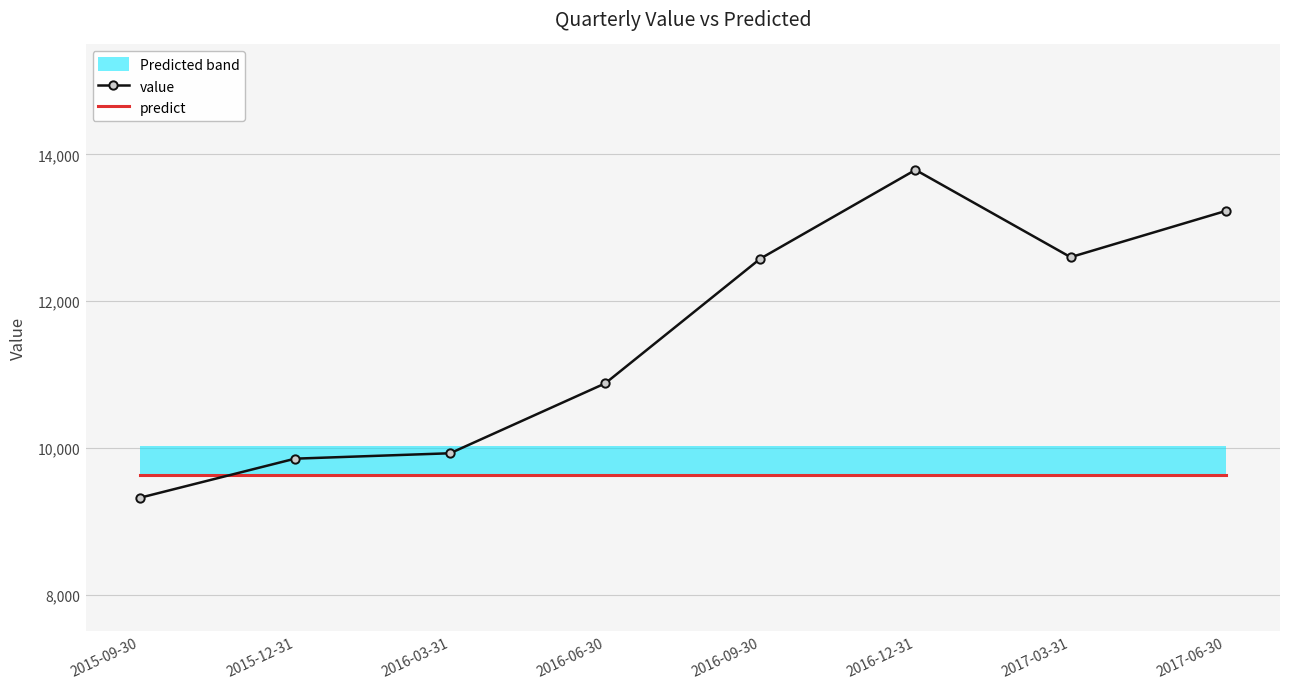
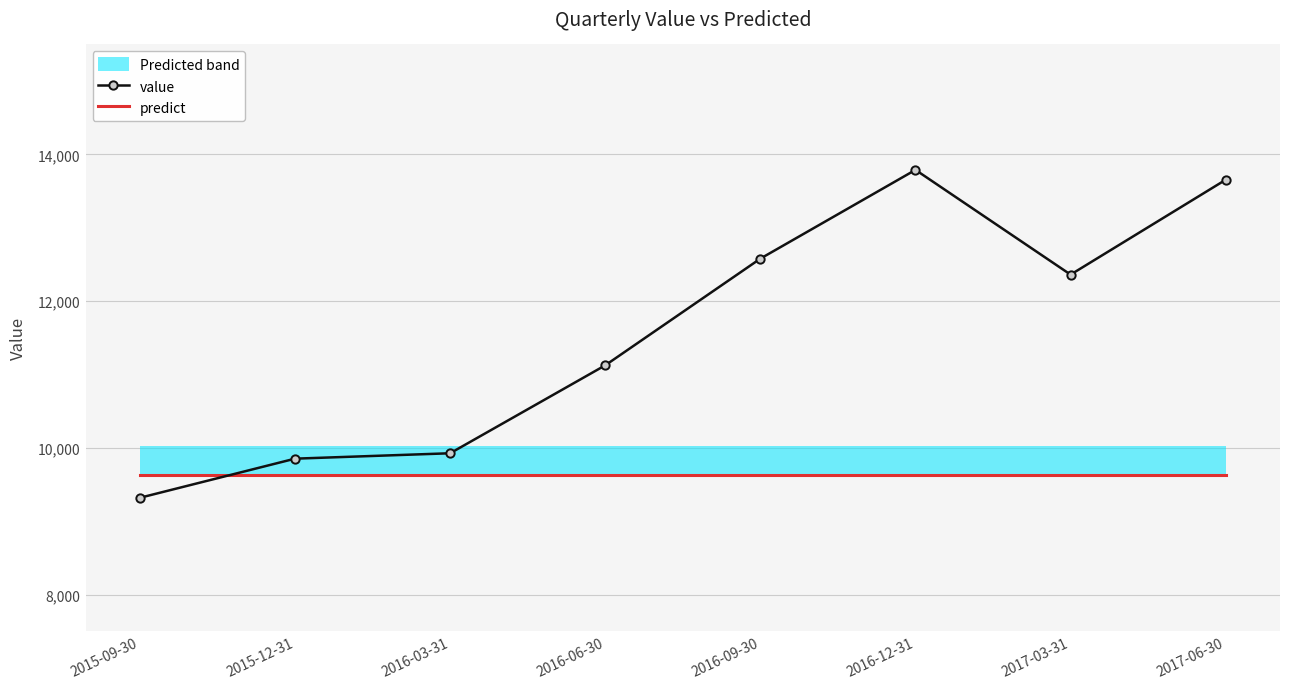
value, 2016-06-30: 10,900 -> 11,100
value, 2017-03-31: 12,600 -> 12,400
value, 2017-06-30: 13,200 -> 13,700
